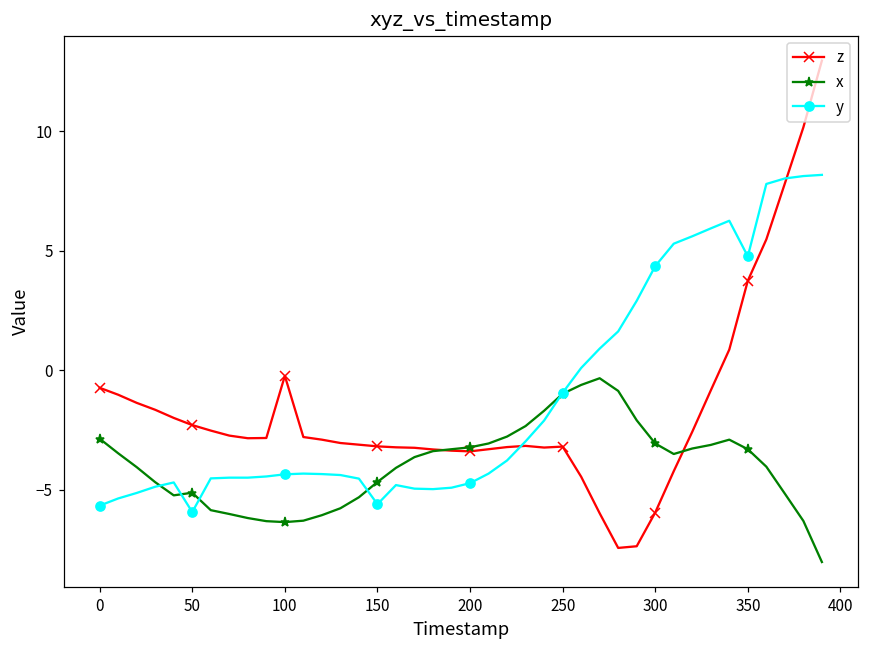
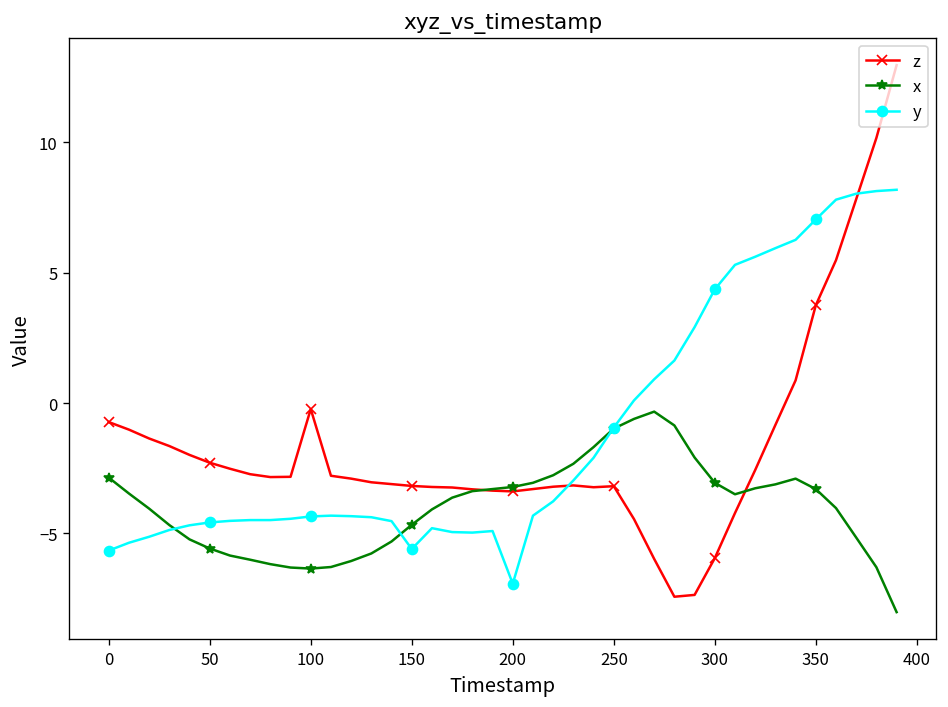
x, 50: -5.1 -> -5.6
y, 50: -5.9 -> -4.6
y, 200: -4.7 -> -6.9
y, 350: 4.8 -> 7.0
